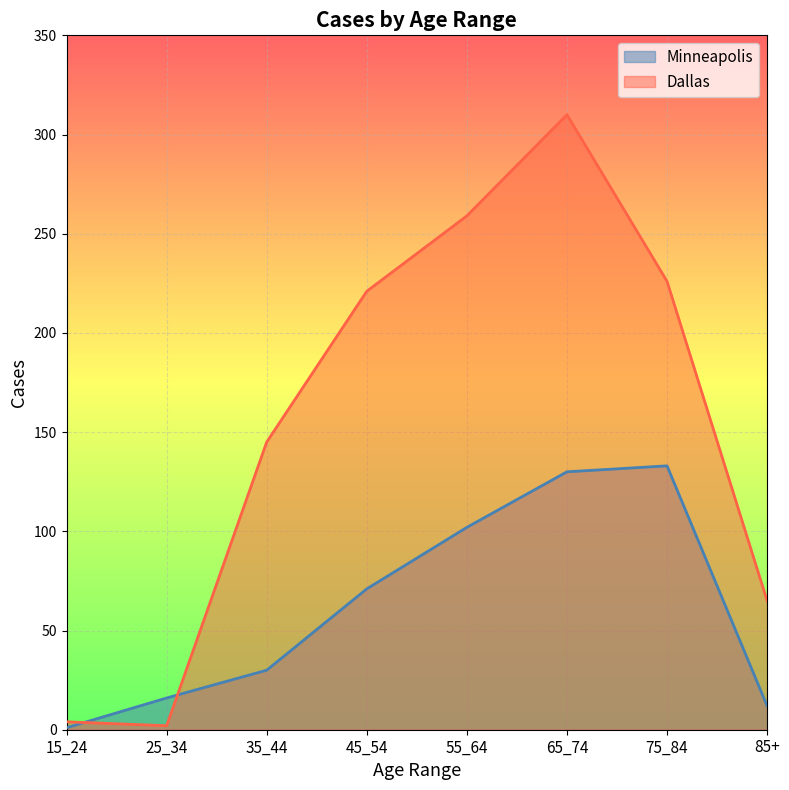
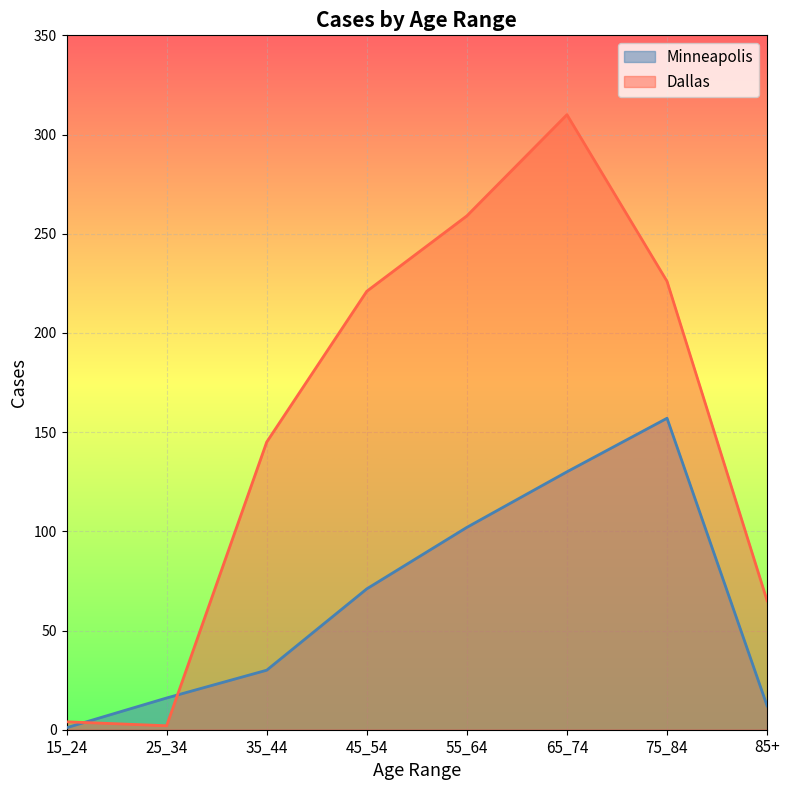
Minneapolis, 75_84: 133 -> 157
